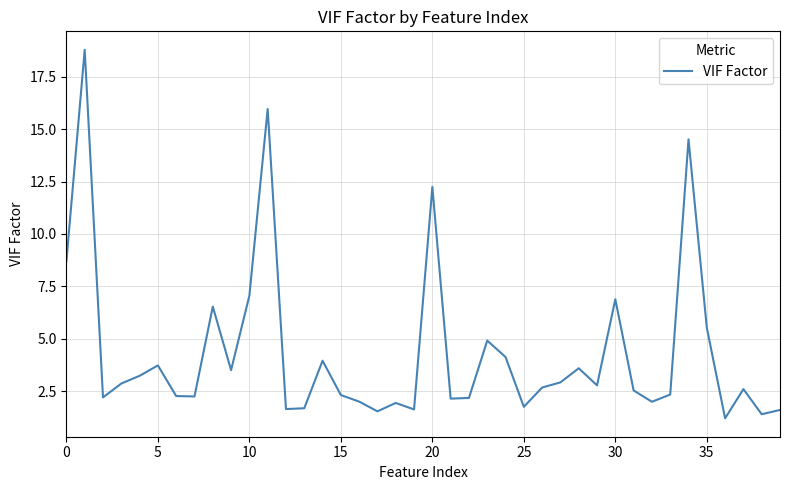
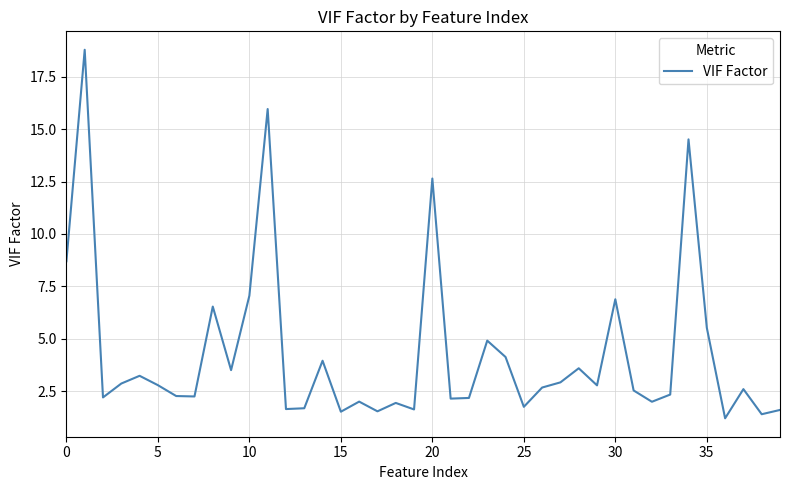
5: 3.7 -> 2.8
15: 2.3 -> 1.5
20: 12.2 -> 12.6
